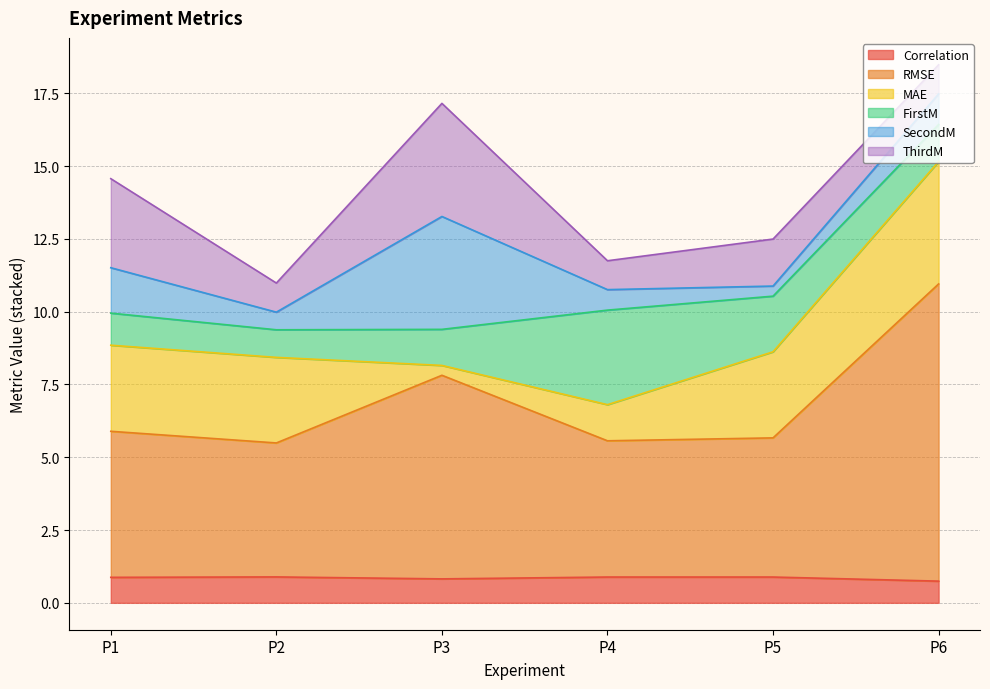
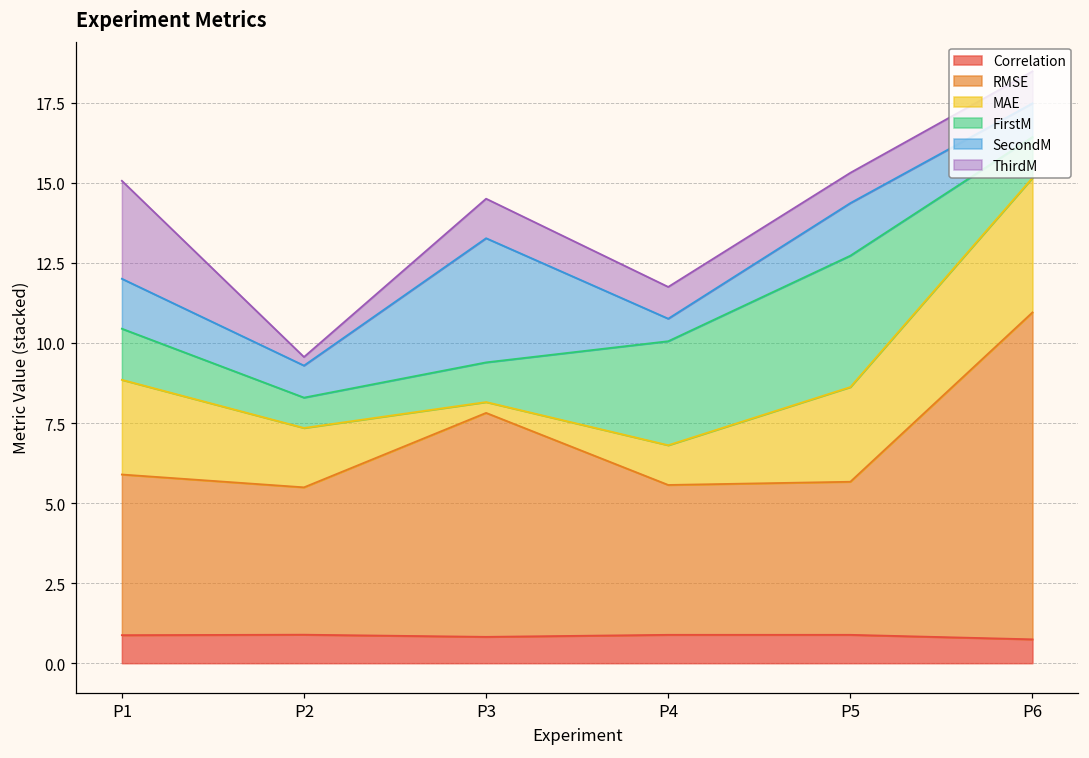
FirstM, P1: 1.1 -> 1.6
MAE, P2: 2.9 -> 1.9
SecondM, P2: 0.6 -> 1.0
ThirdM, P2: 1.0 -> 0.3
ThirdM, P3: 3.9 -> 1.2
FirstM, P5: 1.9 -> 4.1
SecondM, P5: 0.3 -> 1.6
ThirdM, P5: 1.6 -> 0.9
